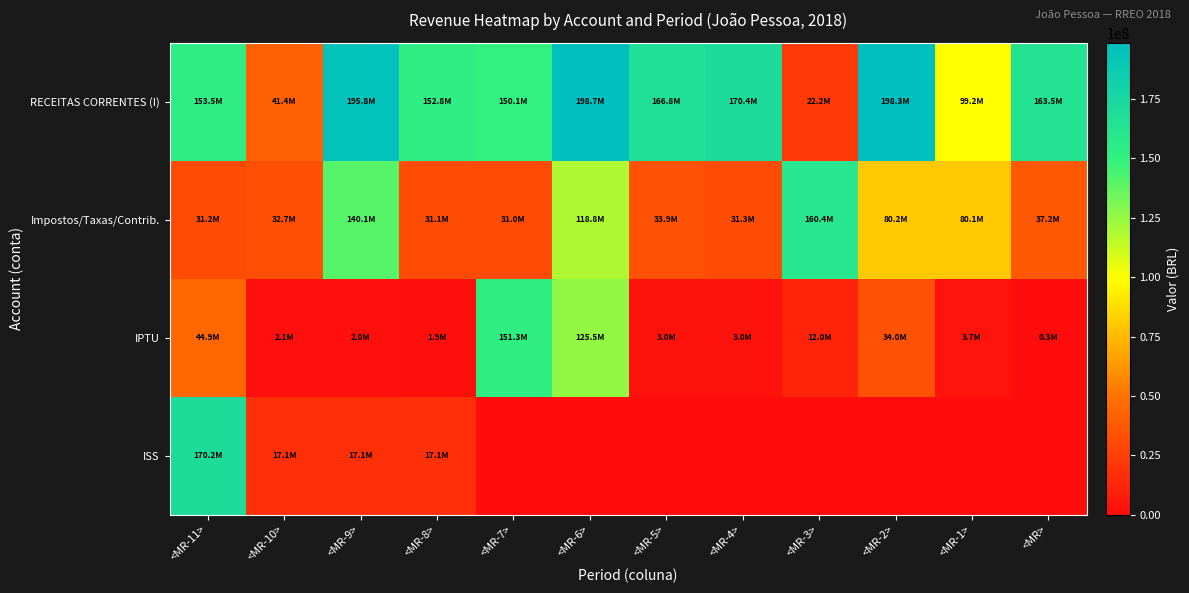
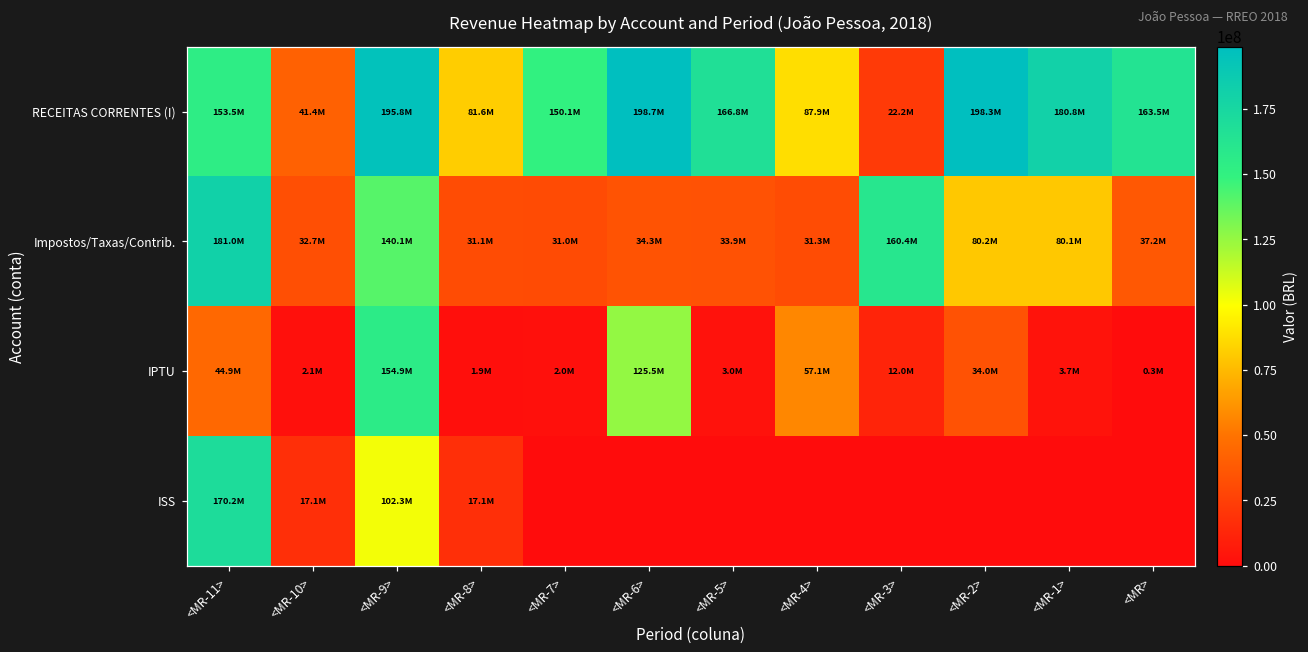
RECEITAS CORRENTES (I), <MR-8>: 152.8M -> 81.6M
RECEITAS CORRENTES (I), <MR-4>: 170.4M -> 87.9M
RECEITAS CORRENTES (I), <MR-1>: 99.2M -> 180.8M
Impostos/Taxas/Contrib., <MR-11>: 31.2M -> 181.0M
Impostos/Taxas/Contrib., <MR-6>: 118.8M -> 34.3M
IPTU, <MR-9>: 2.0M -> 154.9M
IPTU, <MR-7>: 151.3M -> 2.0M
IPTU, <MR-4>: 3.0M -> 57.1M
ISS, <MR-9>: 17.1M -> 102.3M
